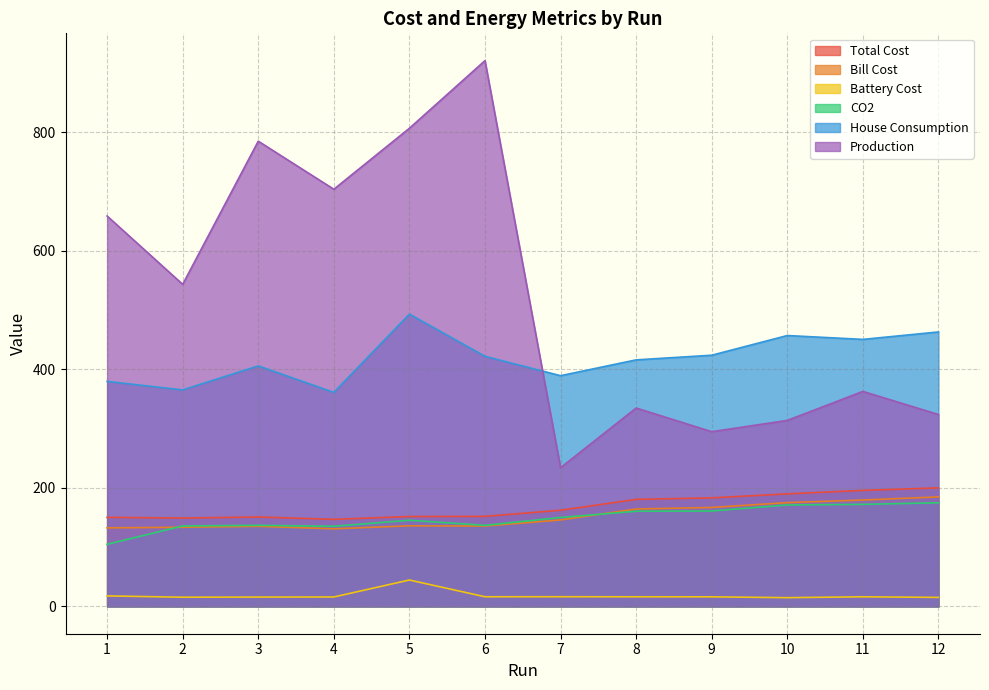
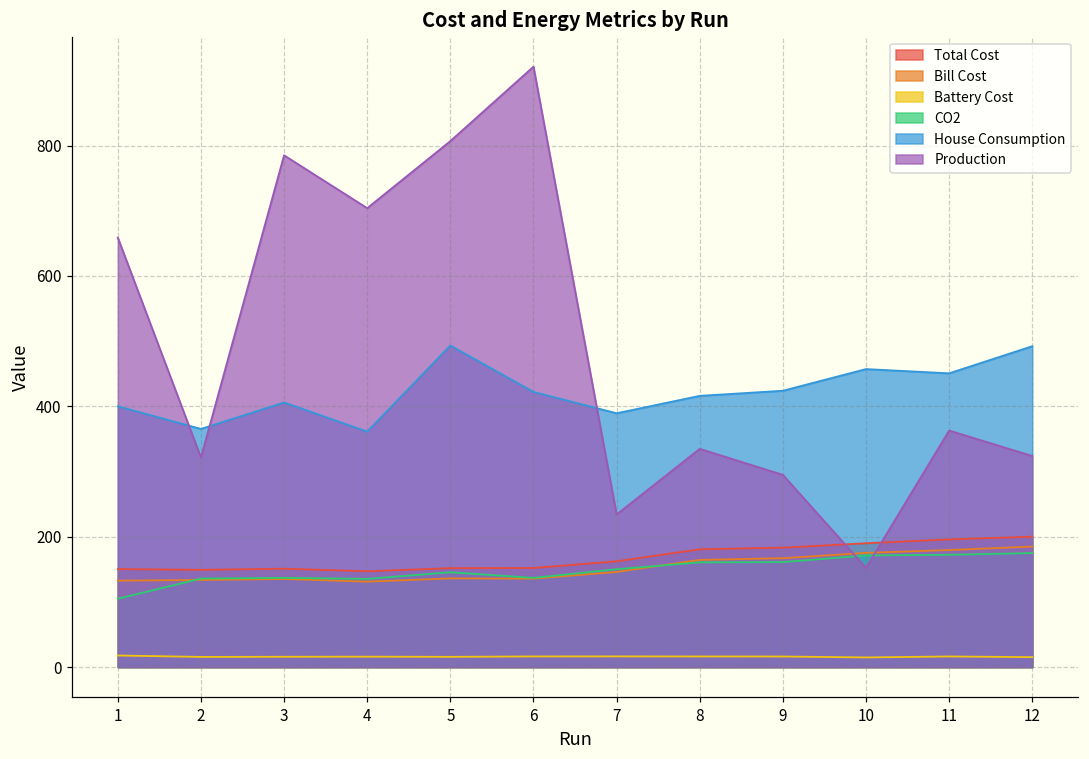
House Consumption, 1: 380 -> 400
Production, 2: 540 -> 320
Battery Cost, 5: 40 -> 20
Production, 10: 310 -> 150
House Consumption, 12: 460 -> 490
